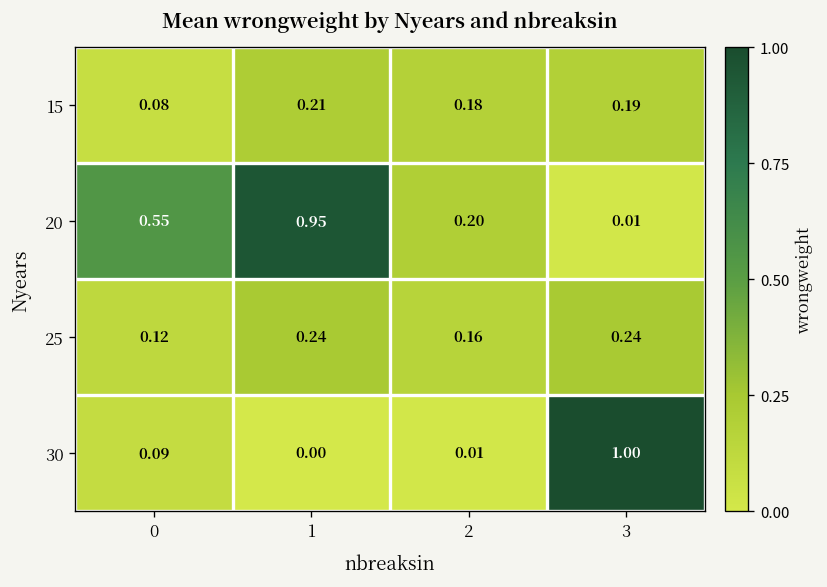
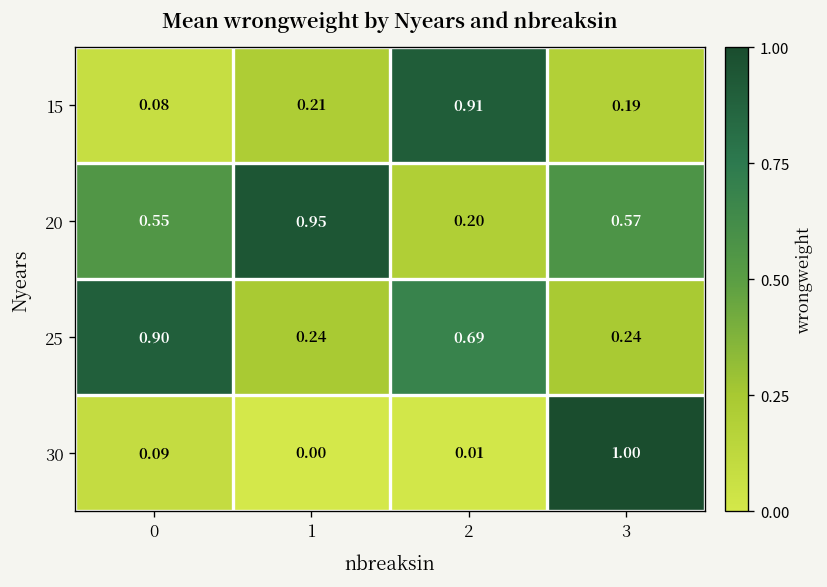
15, 2: 0.18 -> 0.91
20, 3: 0.01 -> 0.57
25, 0: 0.12 -> 0.90
25, 2: 0.16 -> 0.69
